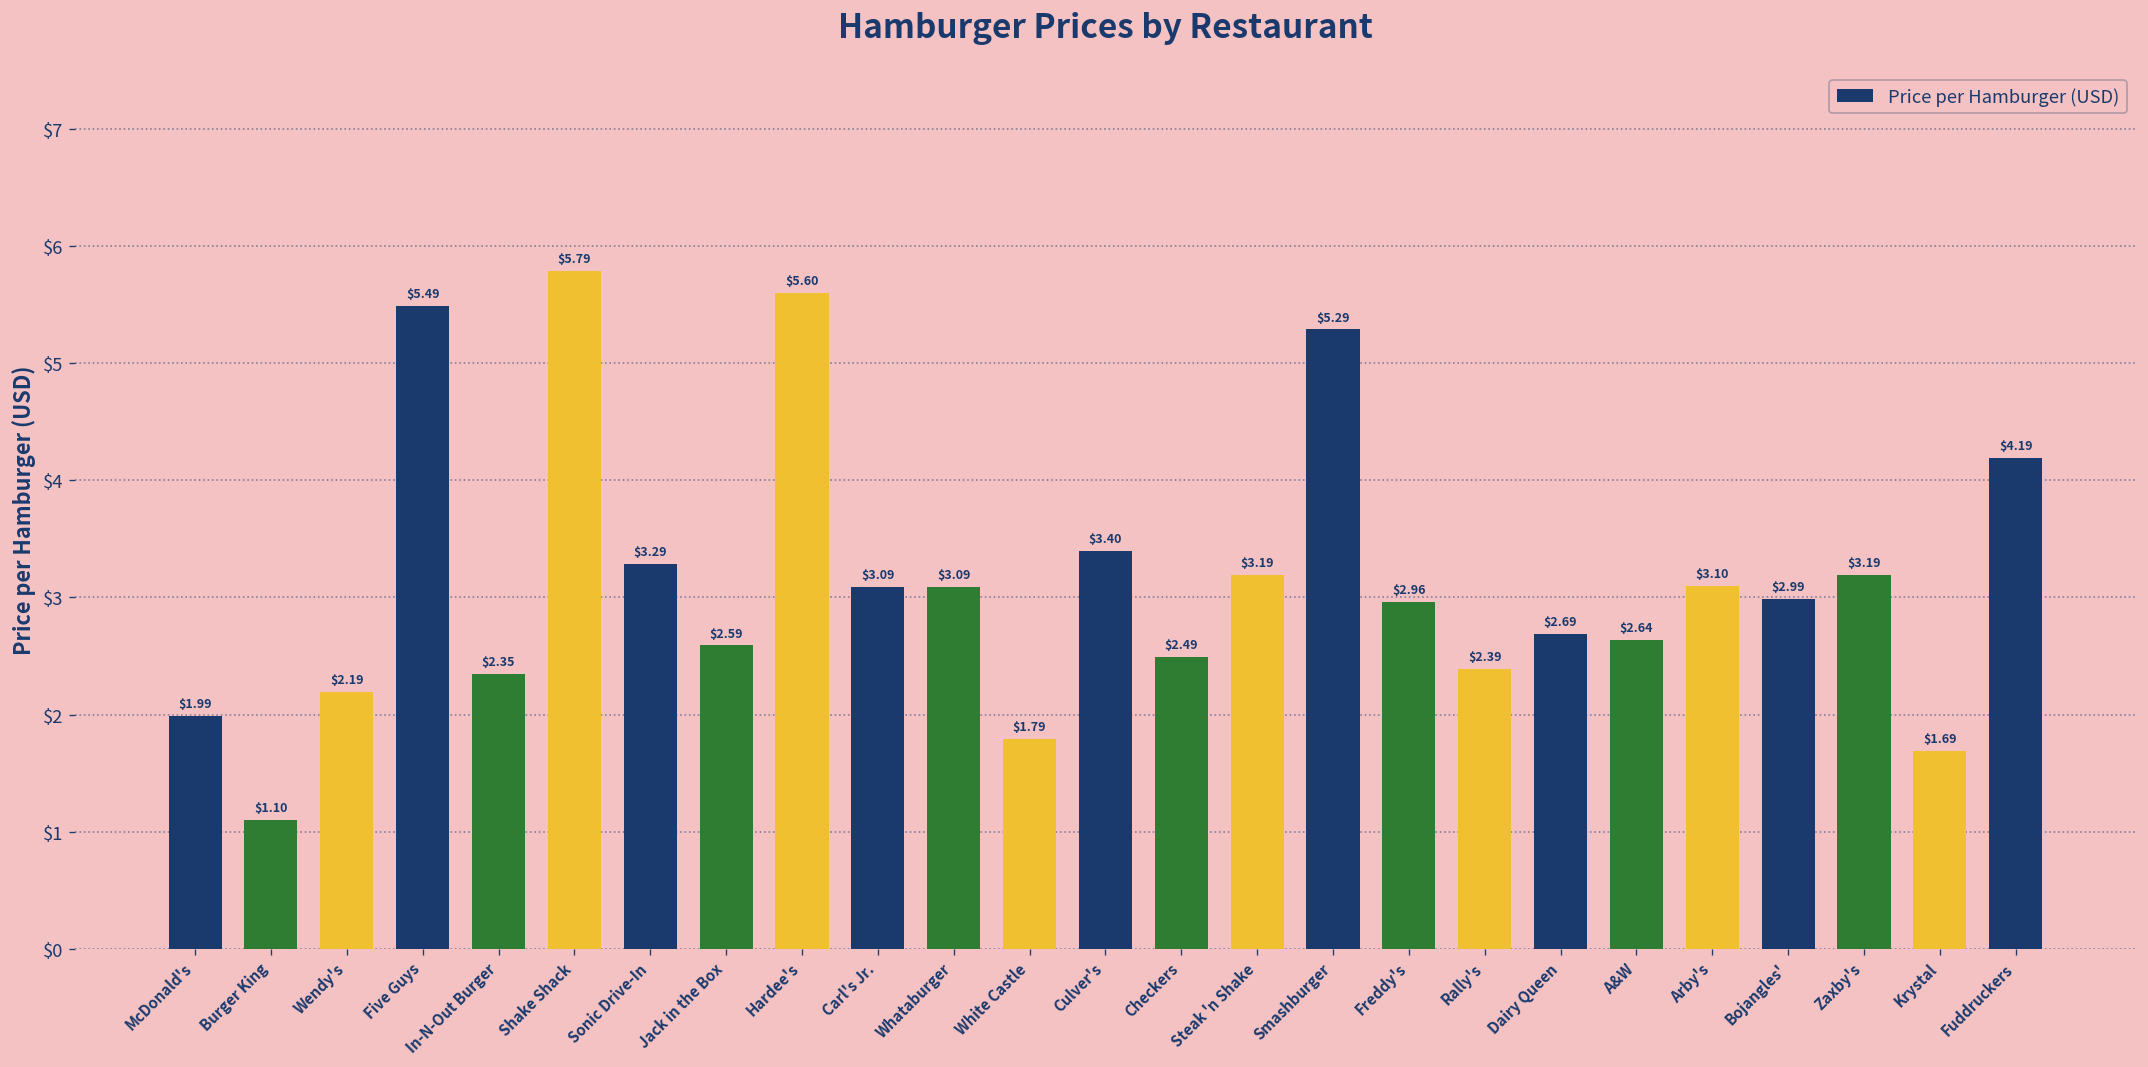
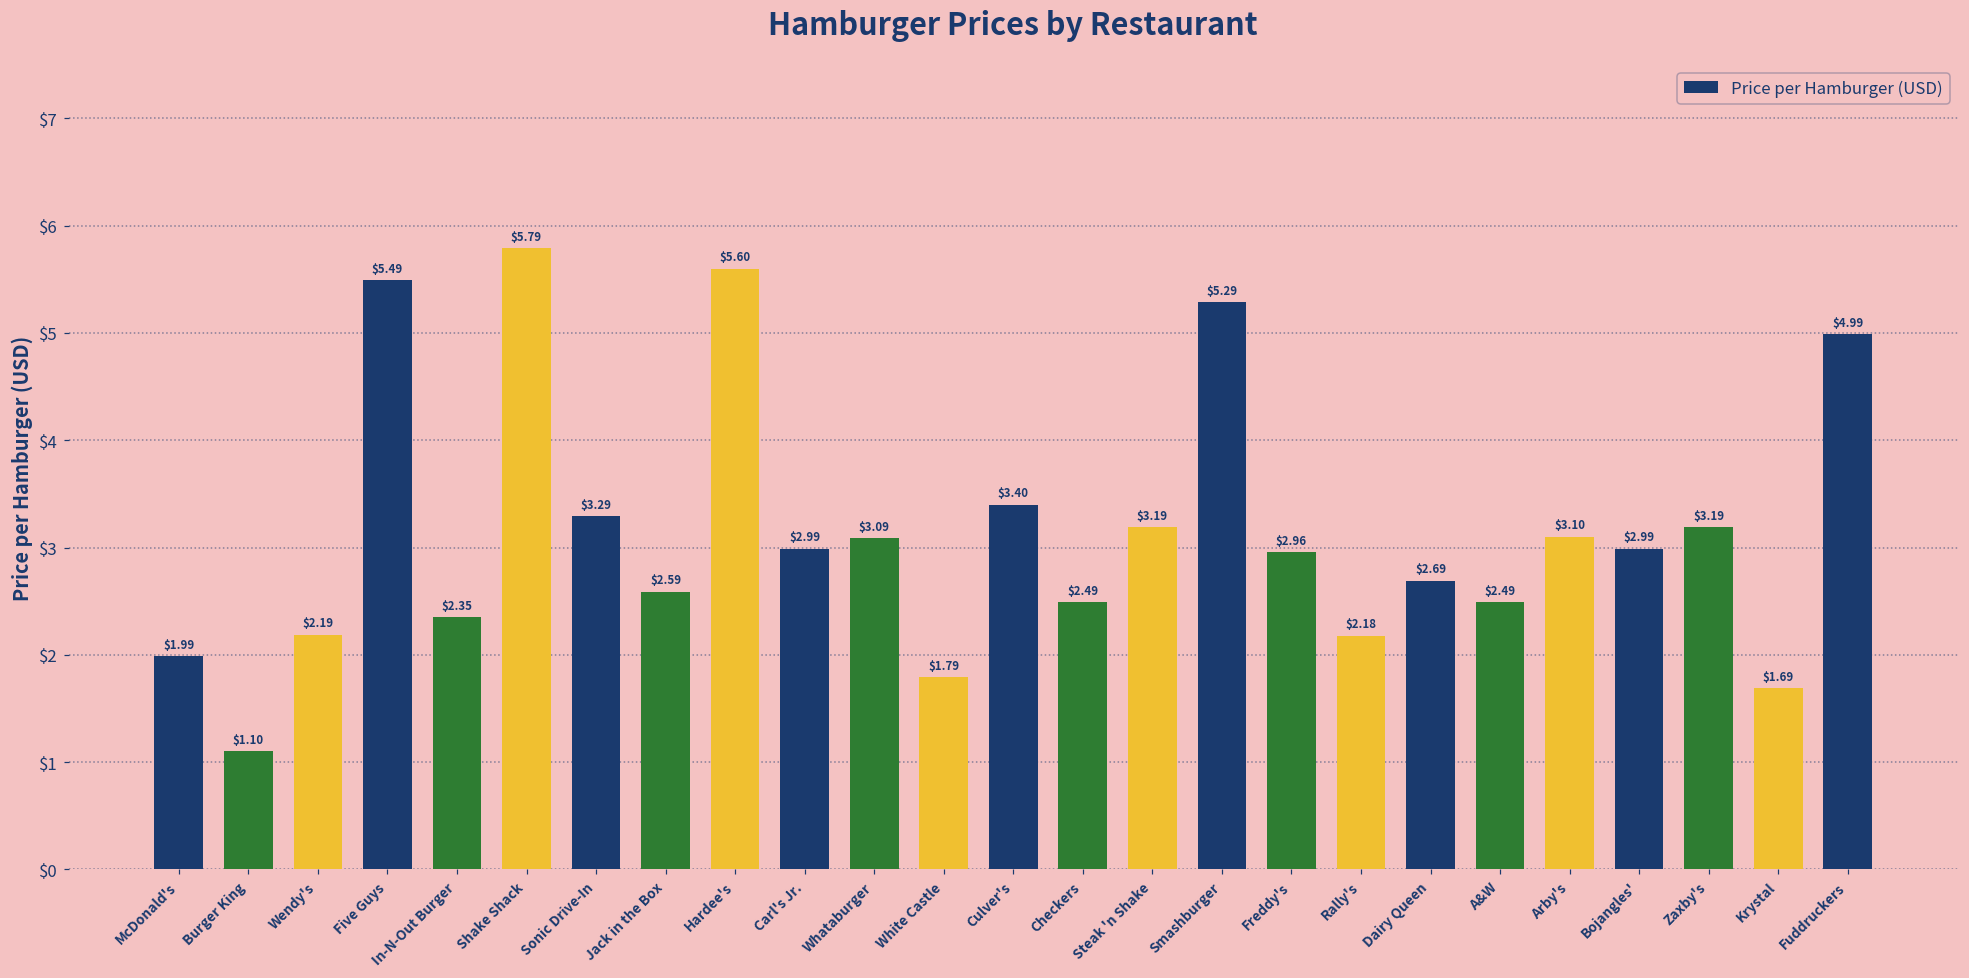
Carl's Jr.: $3.09 -> $2.99
Rally's: $2.39 -> $2.18
A&W: $2.64 -> $2.49
Fuddruckers: $4.19 -> $4.99
